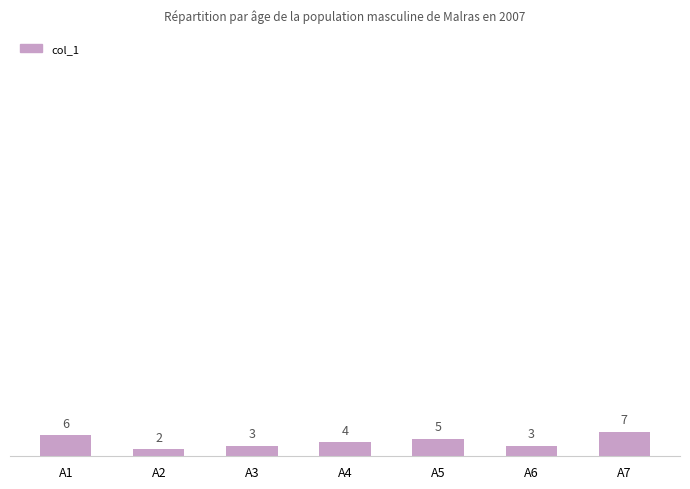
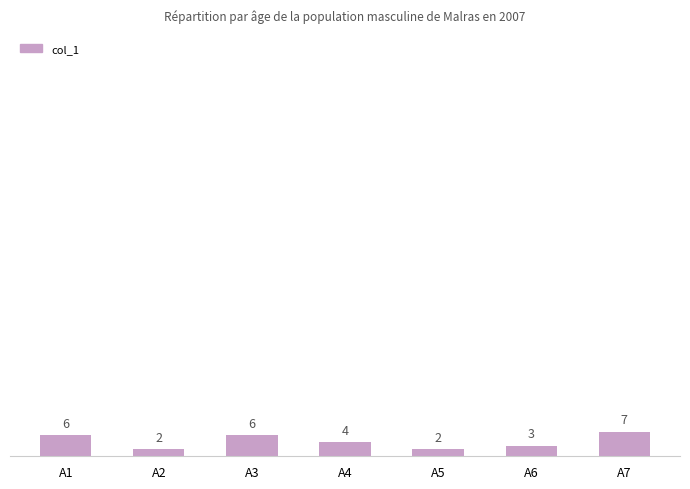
A3: 3 -> 6
A5: 5 -> 2
